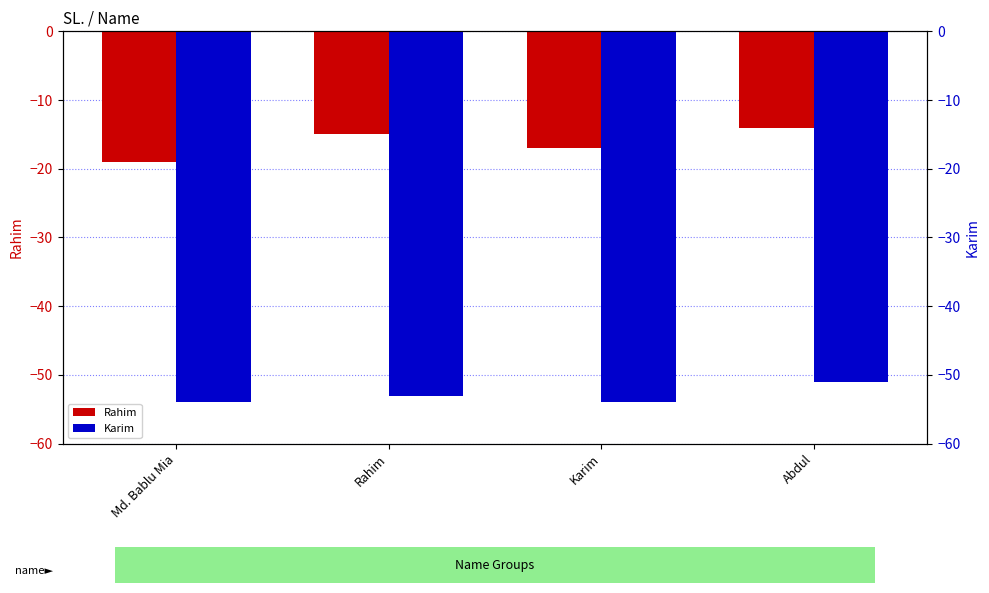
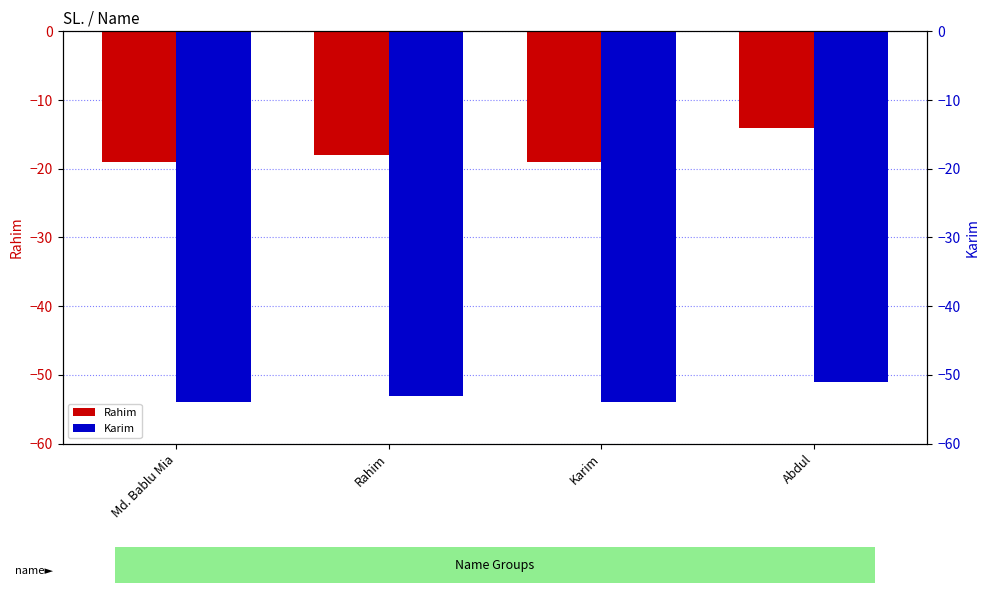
Rahim, Rahim: -15 -> -18
Rahim, Karim: -17 -> -19
